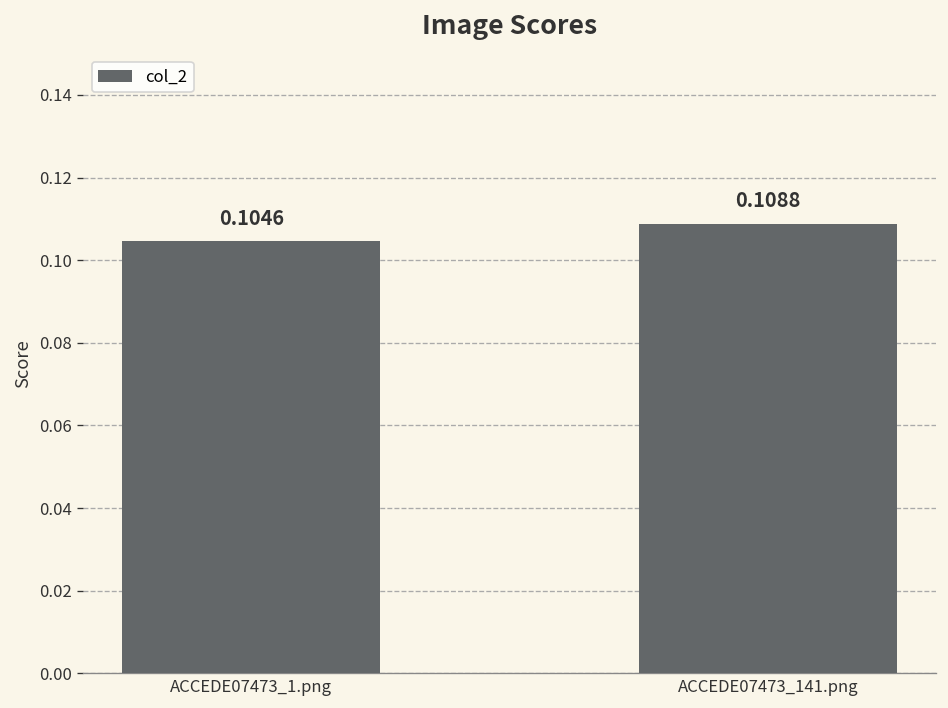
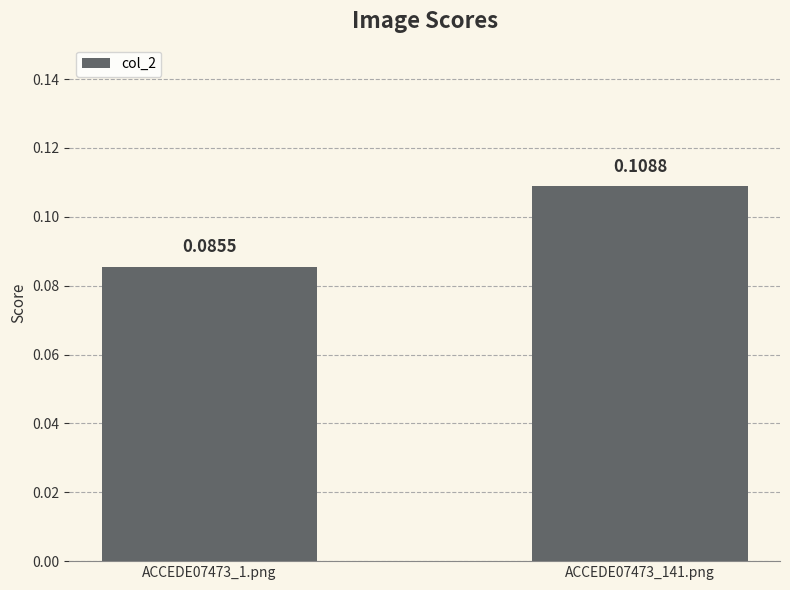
ACCEDE07473_1.png: 0.1046 -> 0.0855
